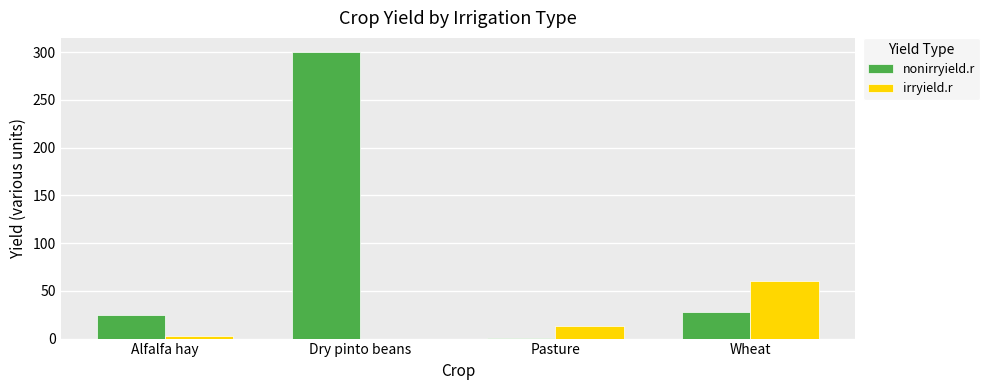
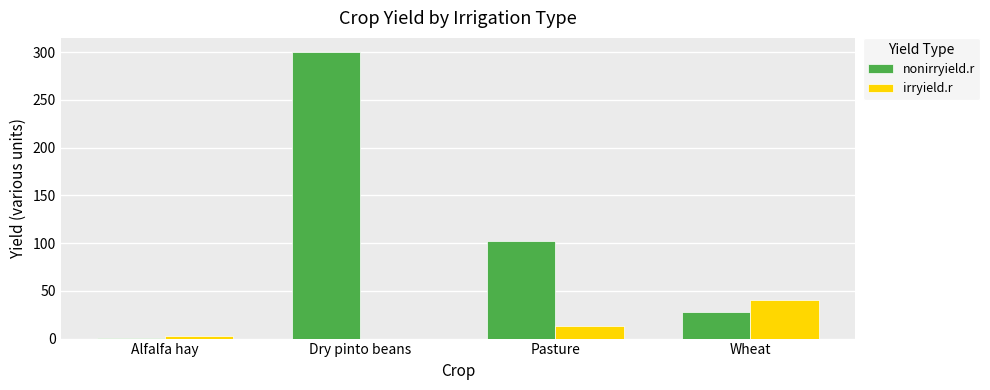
nonirryield.r, Alfalfa hay: 30 -> 0
nonirryield.r, Pasture: 0 -> 100
irryield.r, Wheat: 60 -> 40
